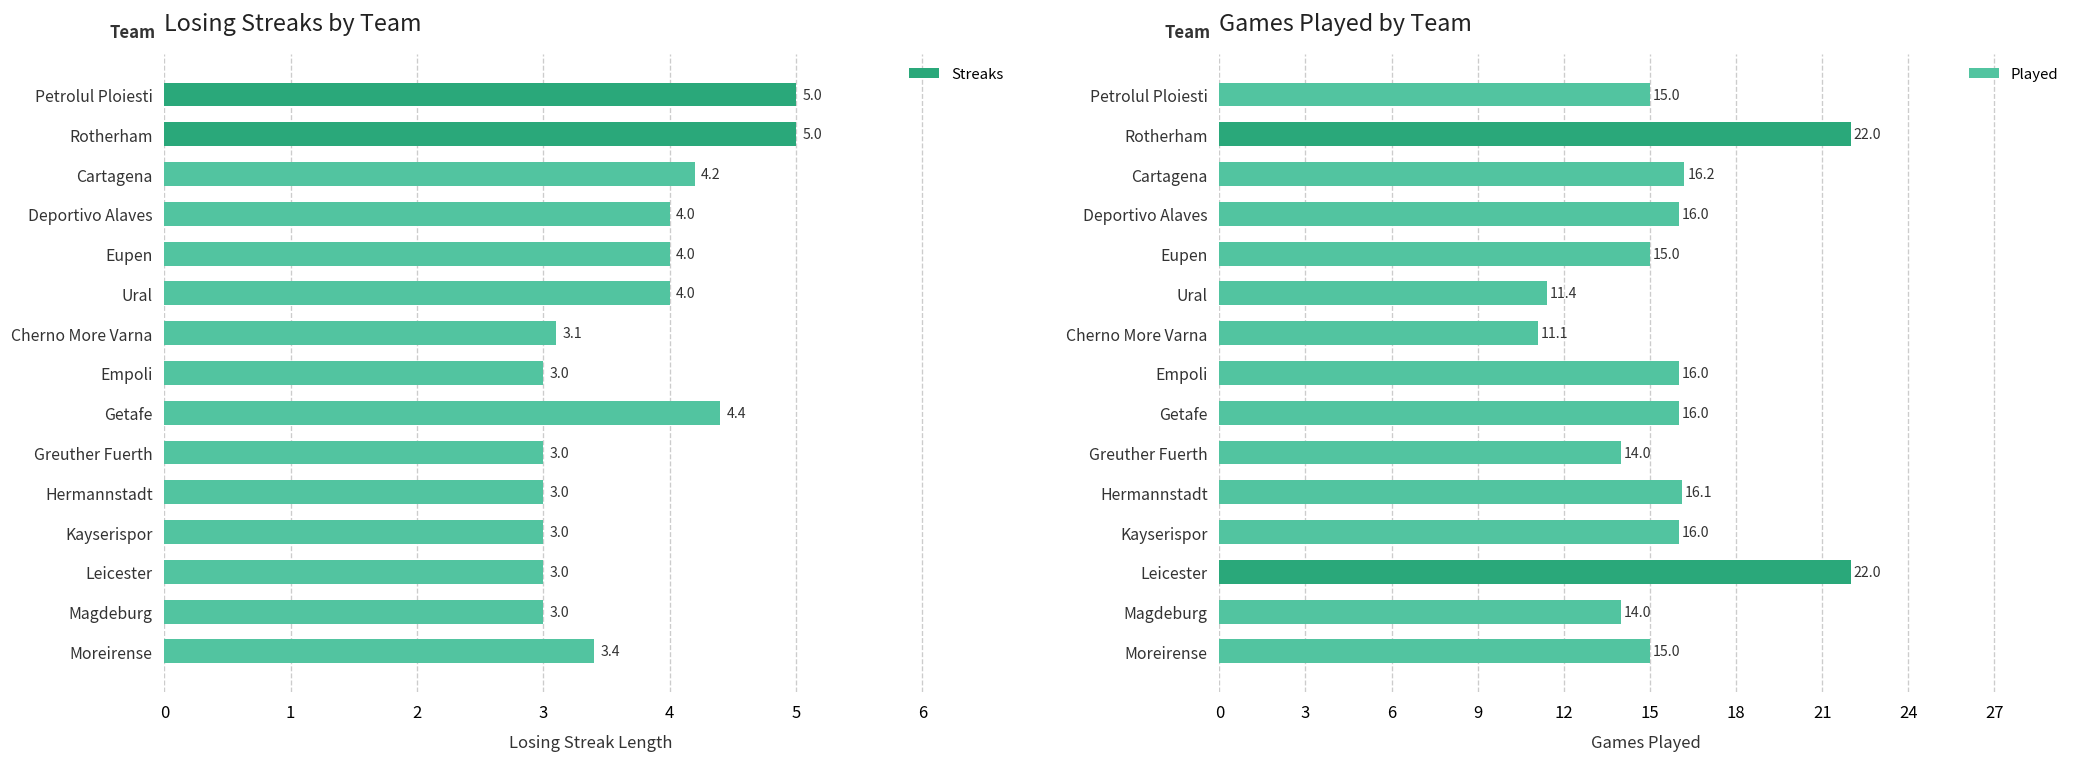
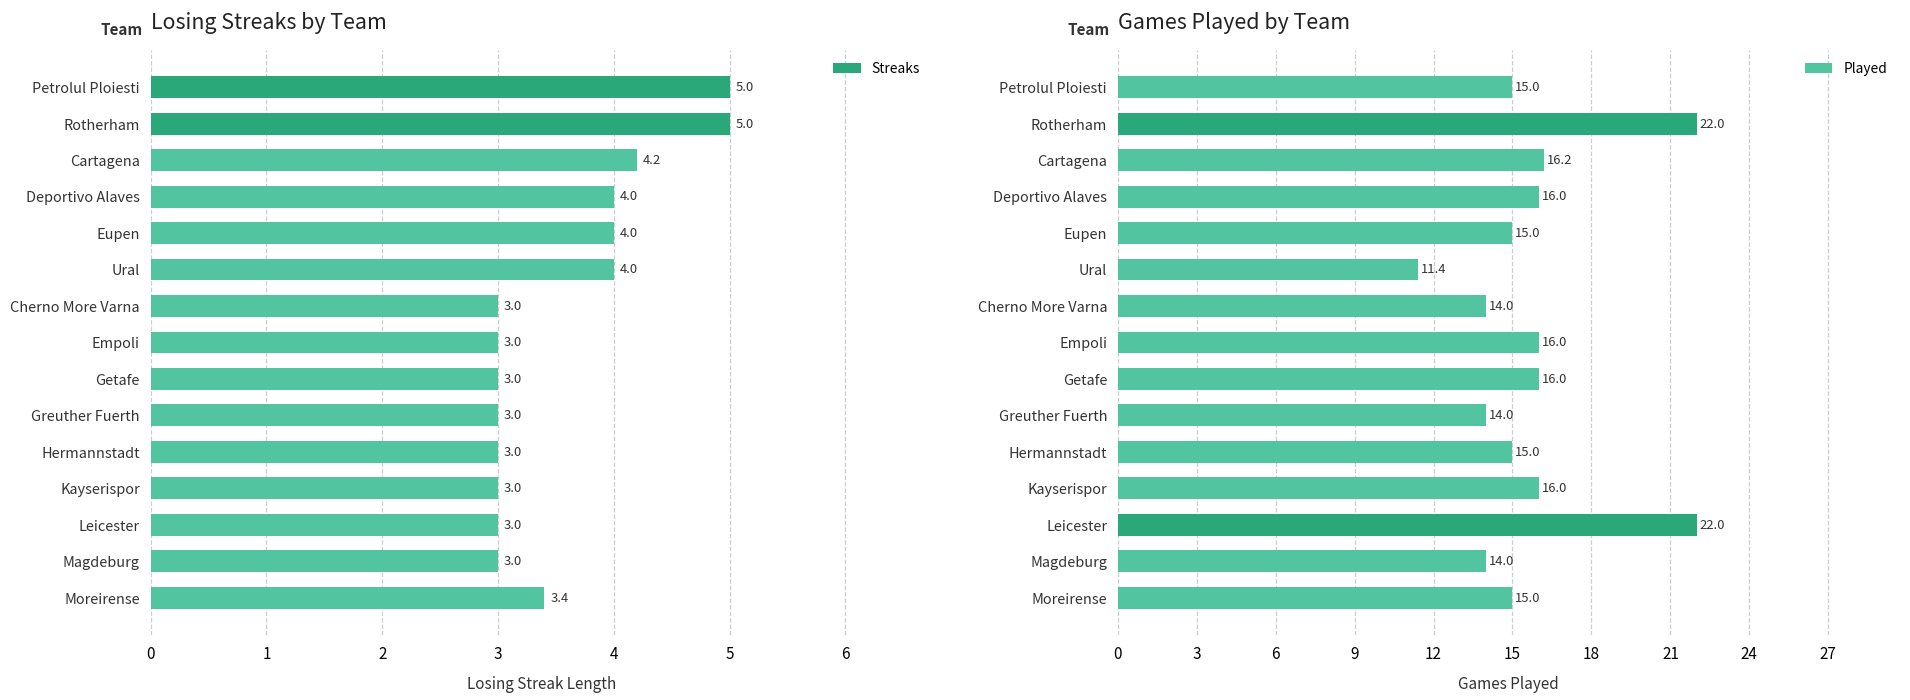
Losing Streaks by Team, Cherno More Varna: 3.1 -> 3.0
Losing Streaks by Team, Getafe: 4.4 -> 3.0
Games Played by Team, Cherno More Varna: 11.1 -> 14.0
Games Played by Team, Hermannstadt: 16.1 -> 15.0
